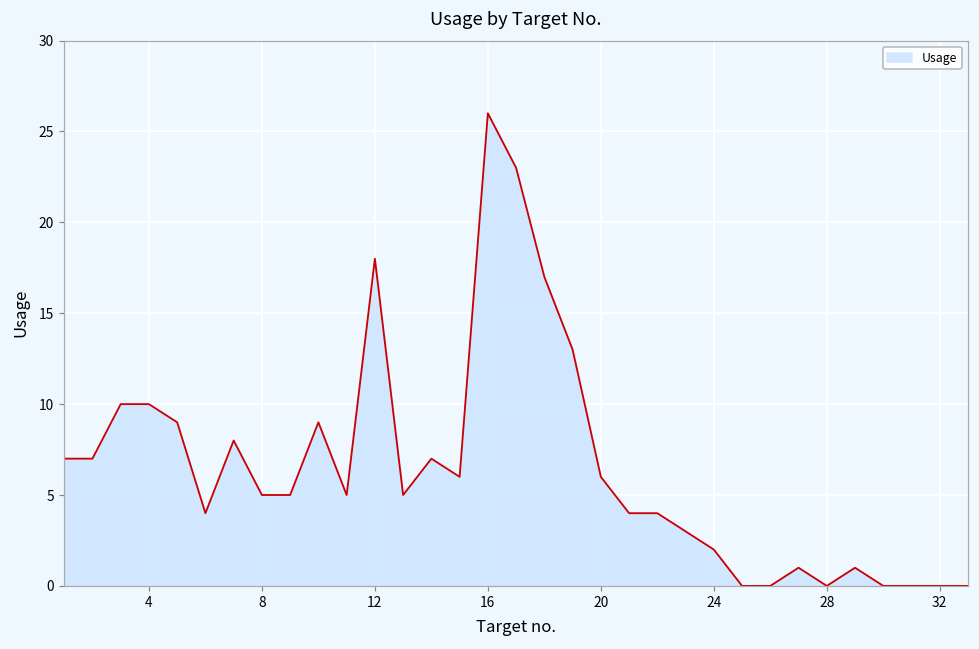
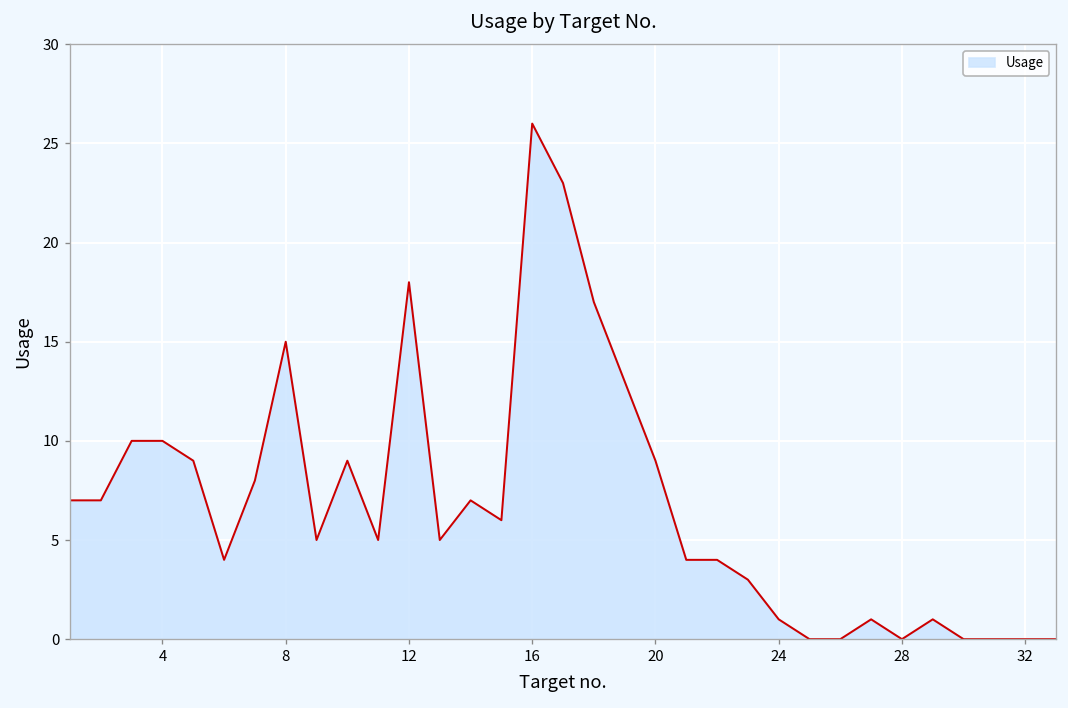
8: 5 -> 15
20: 6 -> 9
24: 2 -> 1
